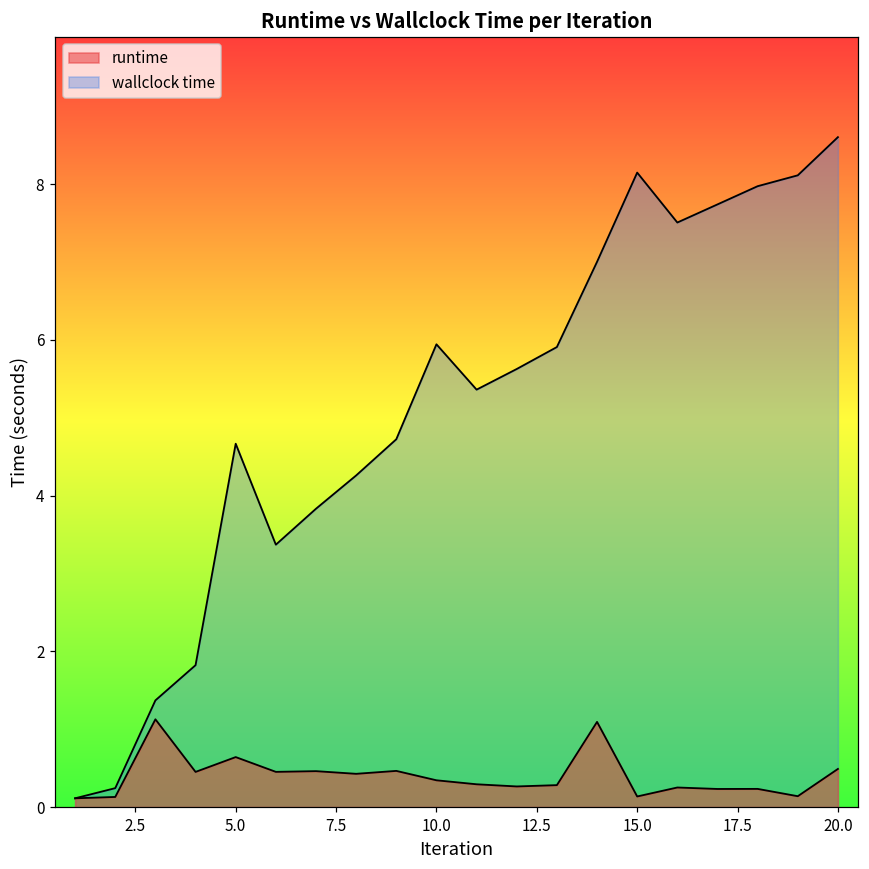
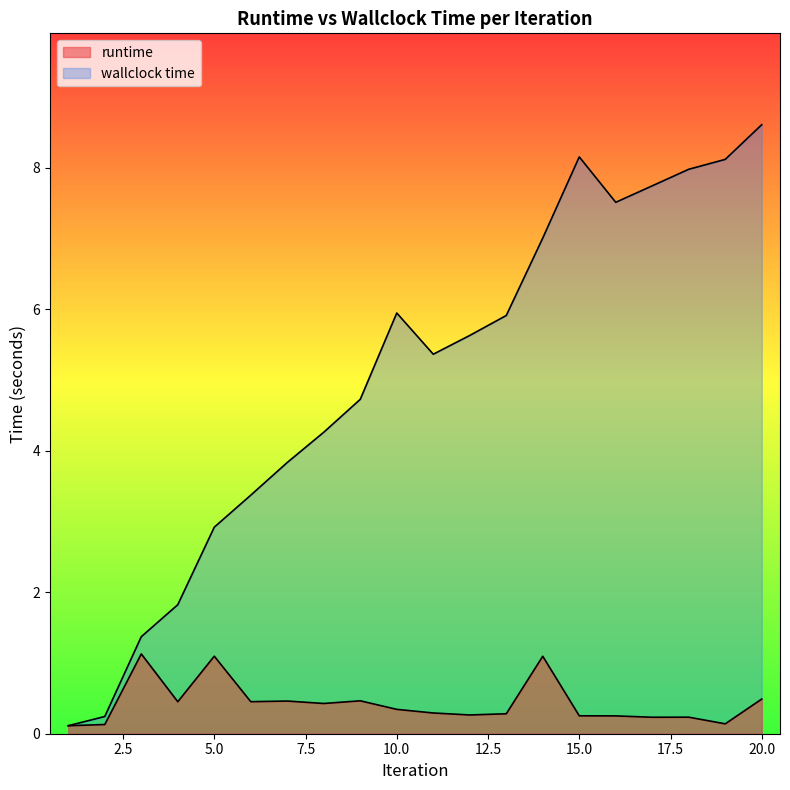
runtime, 5.0: 0.6 -> 1.1
wallclock time, 5.0: 4.7 -> 2.9
runtime, 15.0: 0.1 -> 0.3
